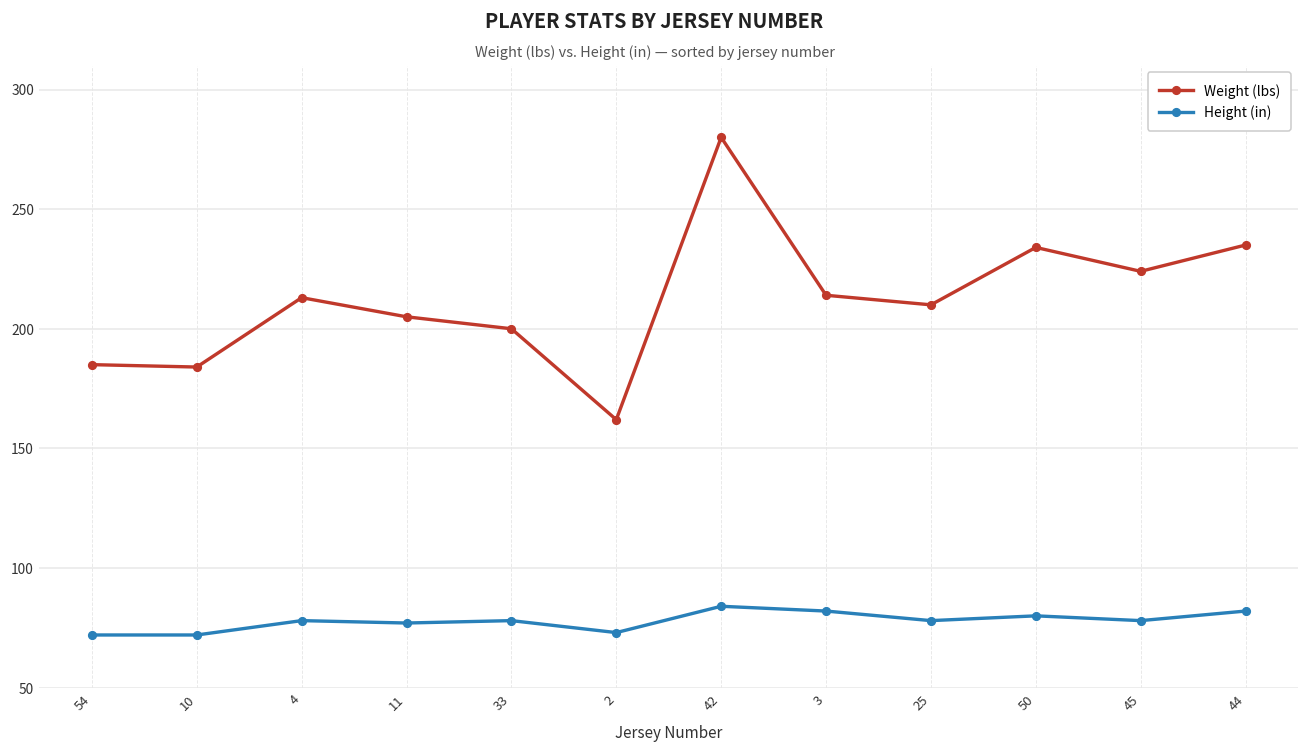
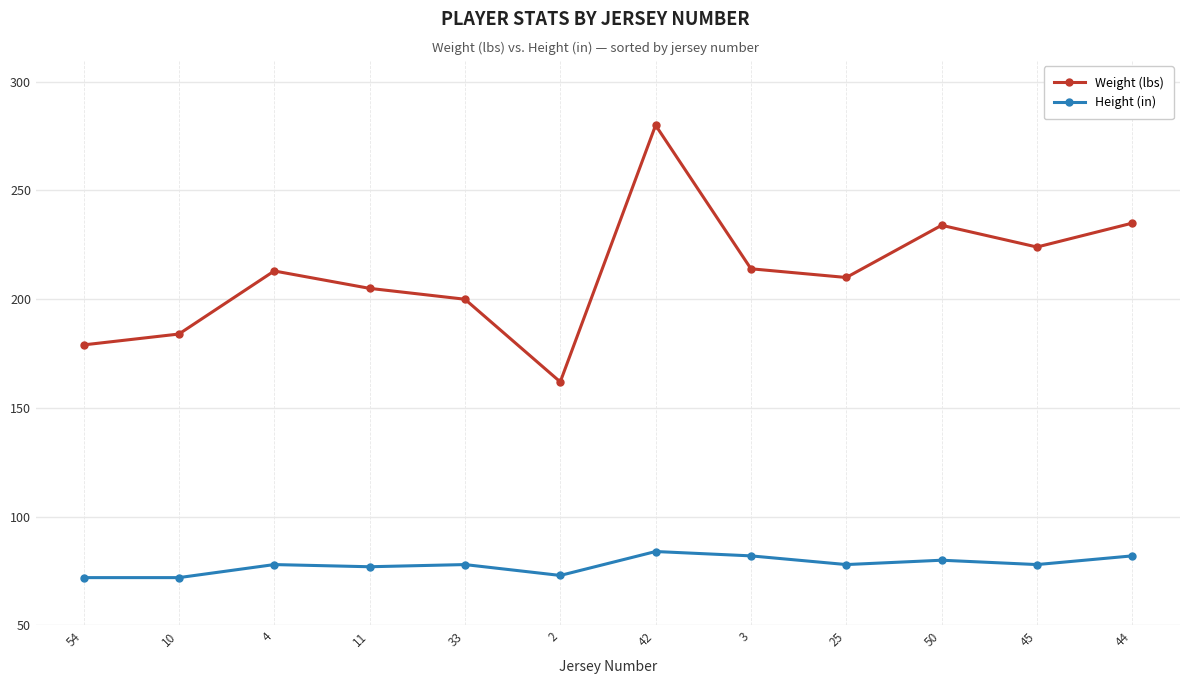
Weight (lbs), 54: 185 -> 179
